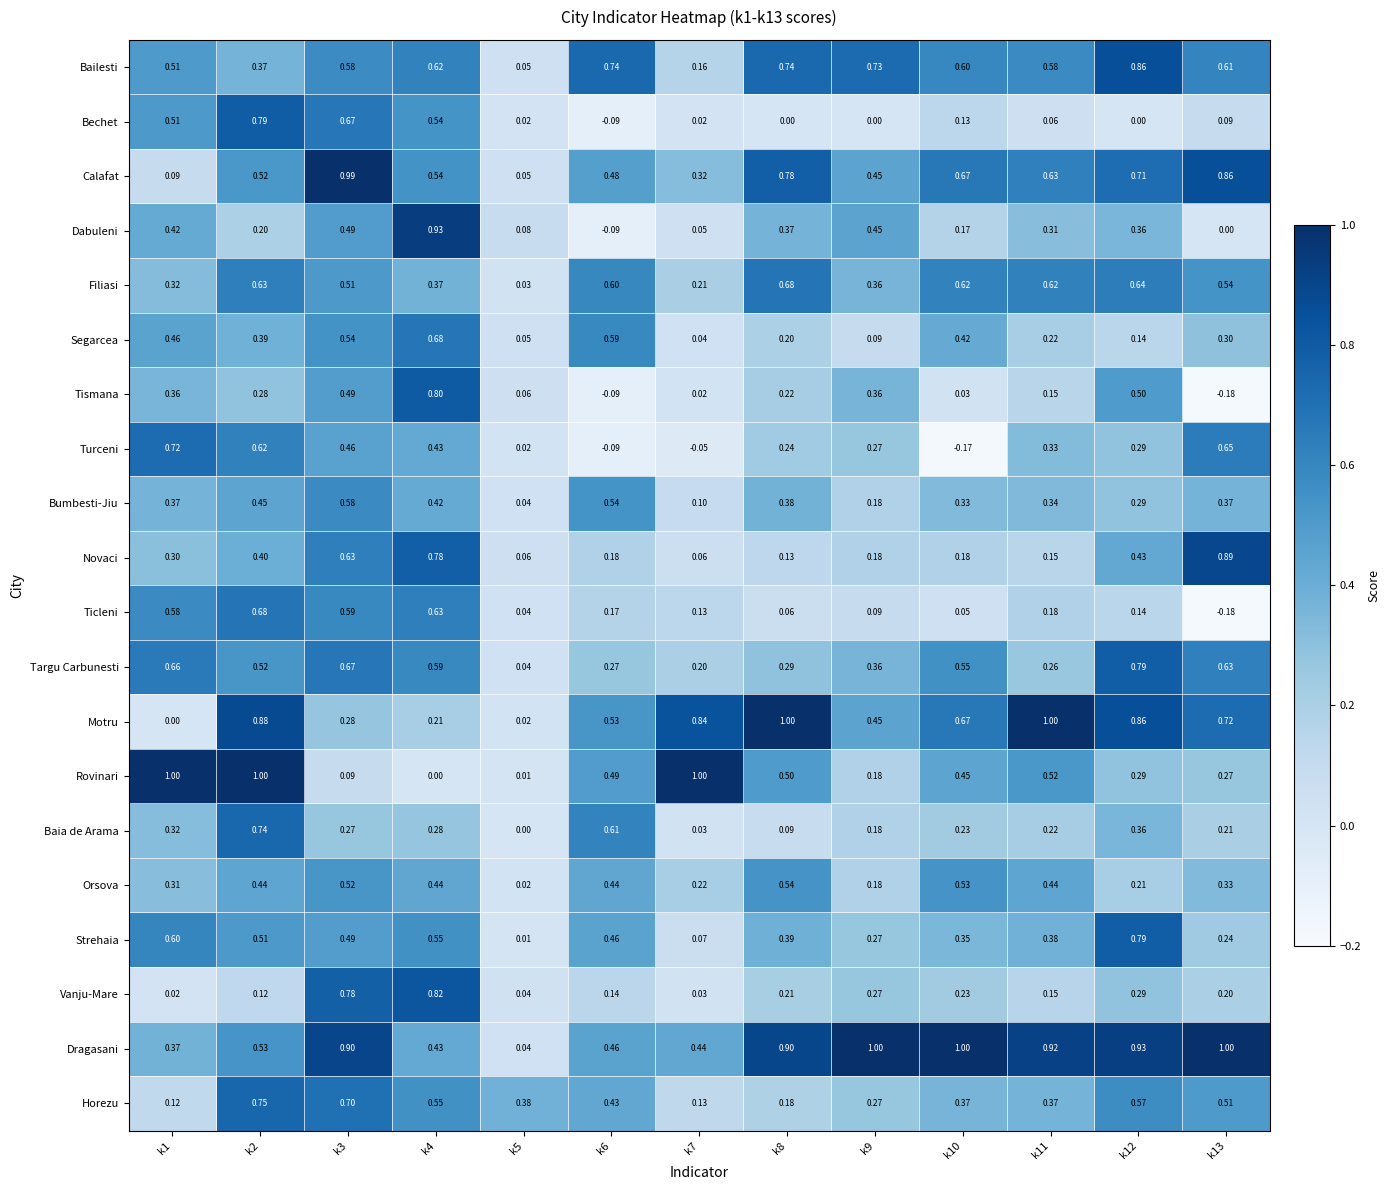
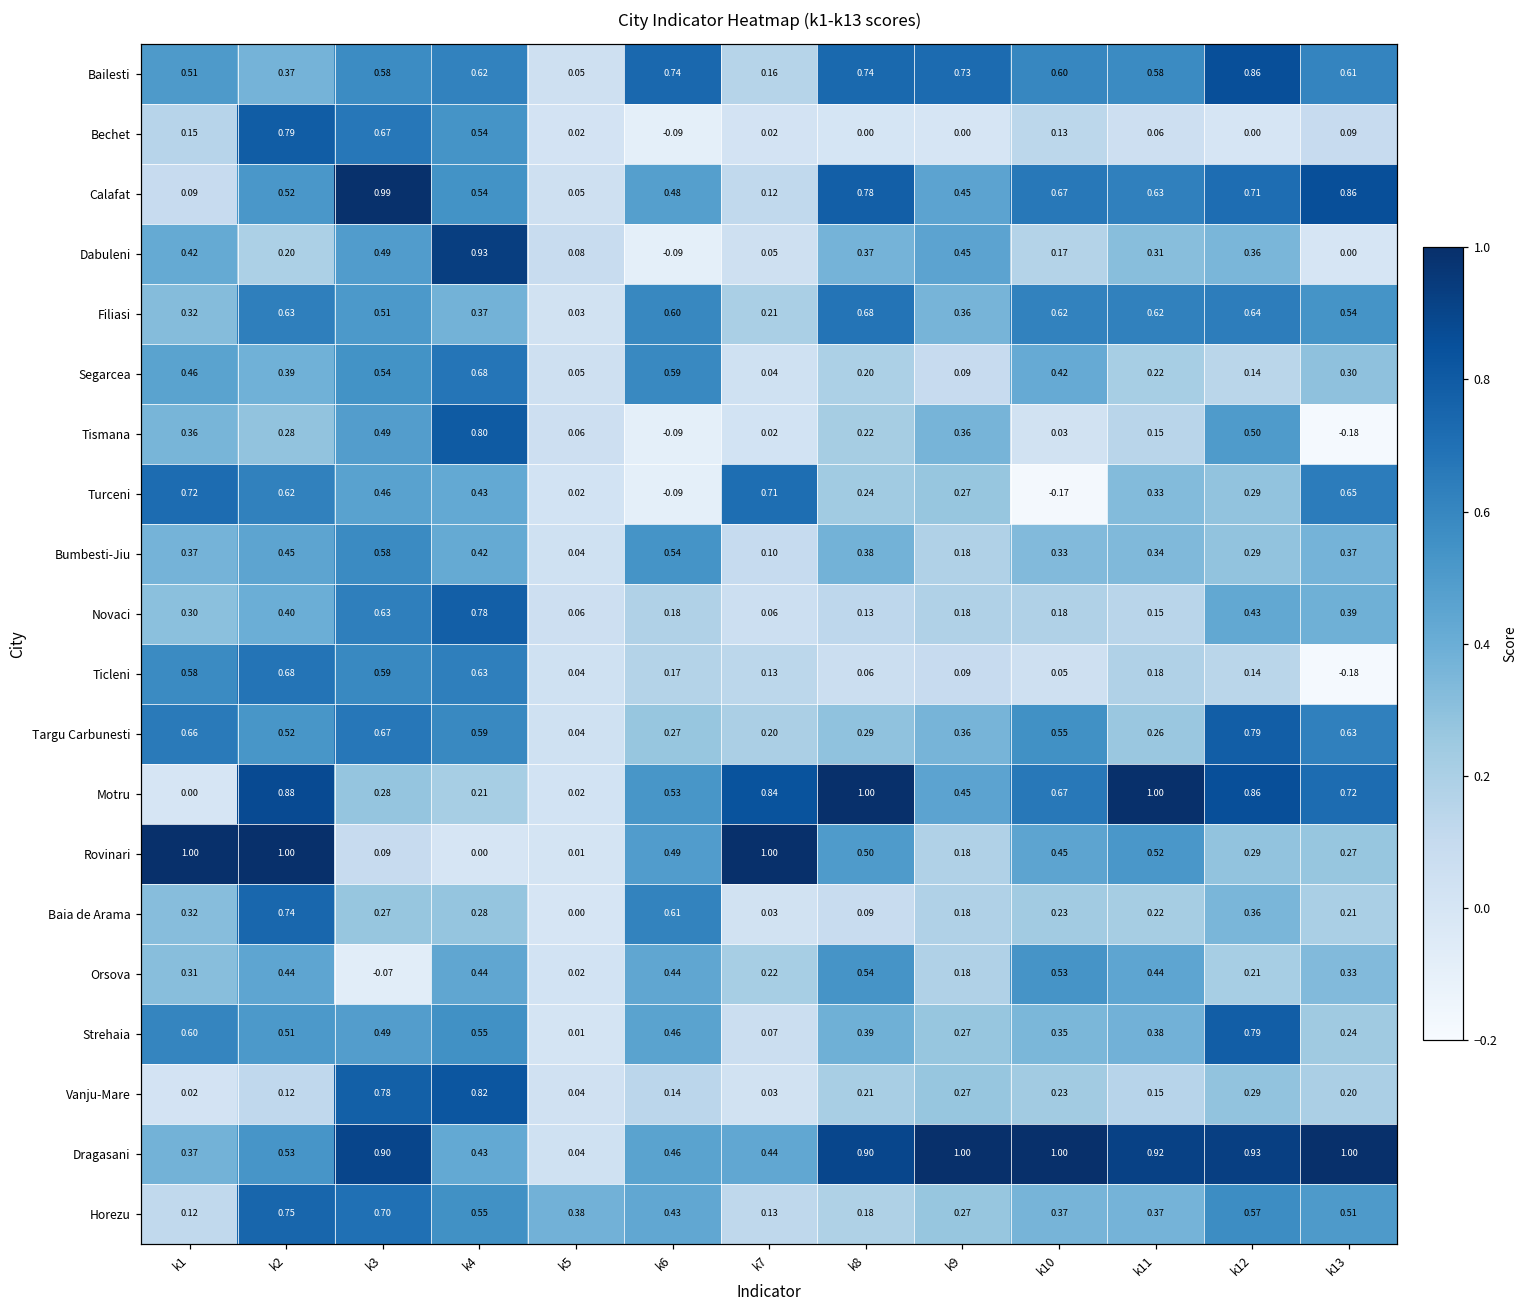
Bechet, k1: 0.51 -> 0.15
Calafat, k7: 0.32 -> 0.12
Turceni, k7: -0.05 -> 0.71
Novaci, k13: 0.89 -> 0.39
Orsova, k3: 0.52 -> -0.07
